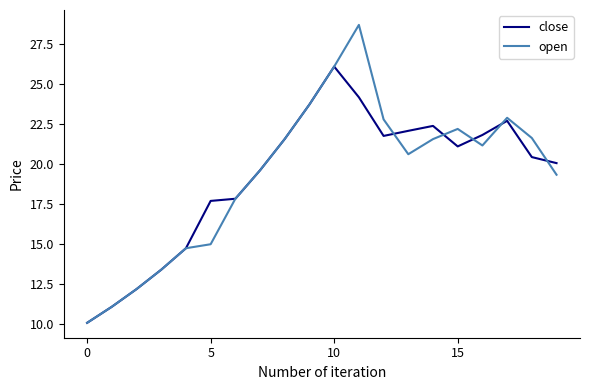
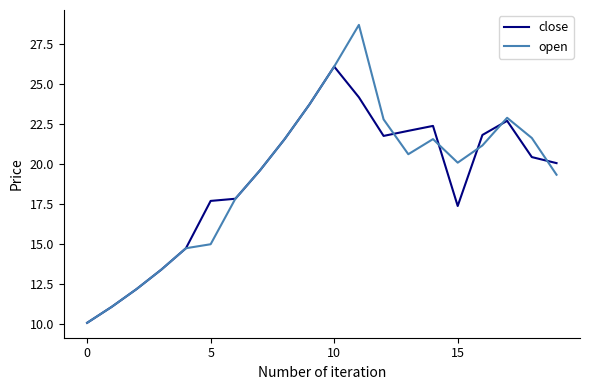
close, 15: 21.1 -> 17.4
open, 15: 22.2 -> 20.1
